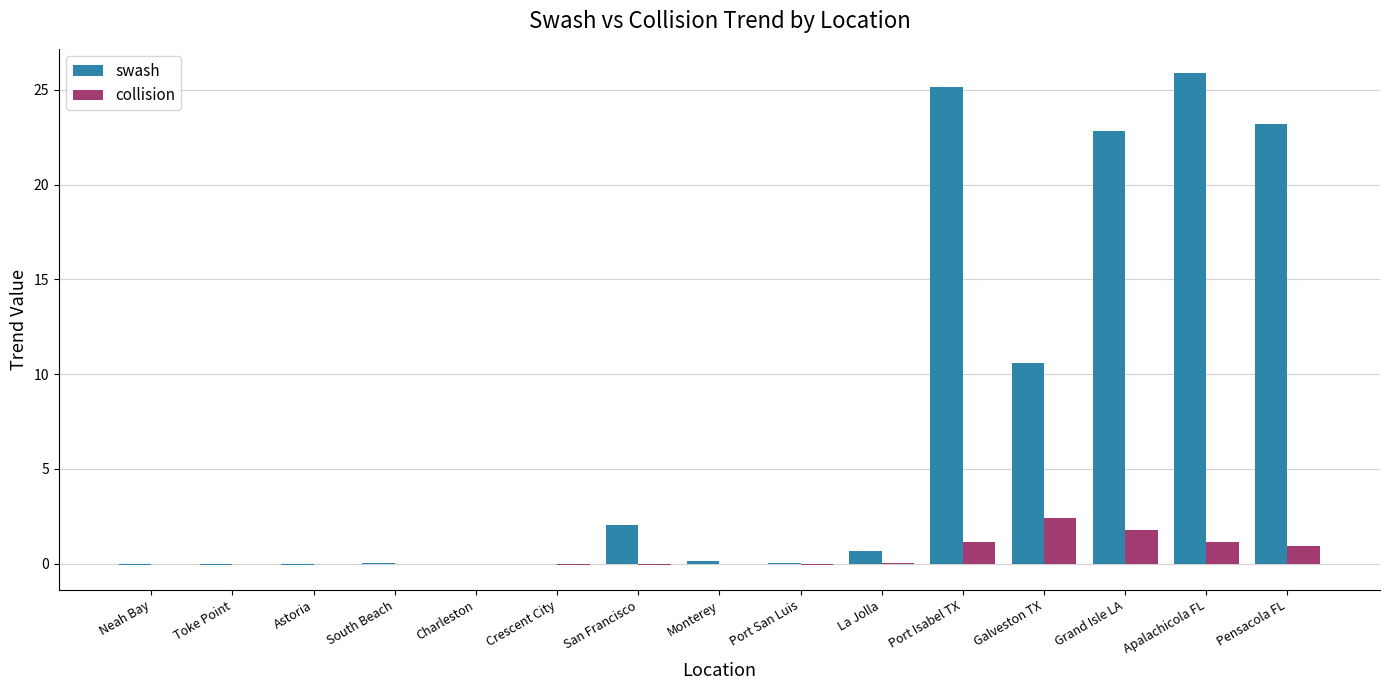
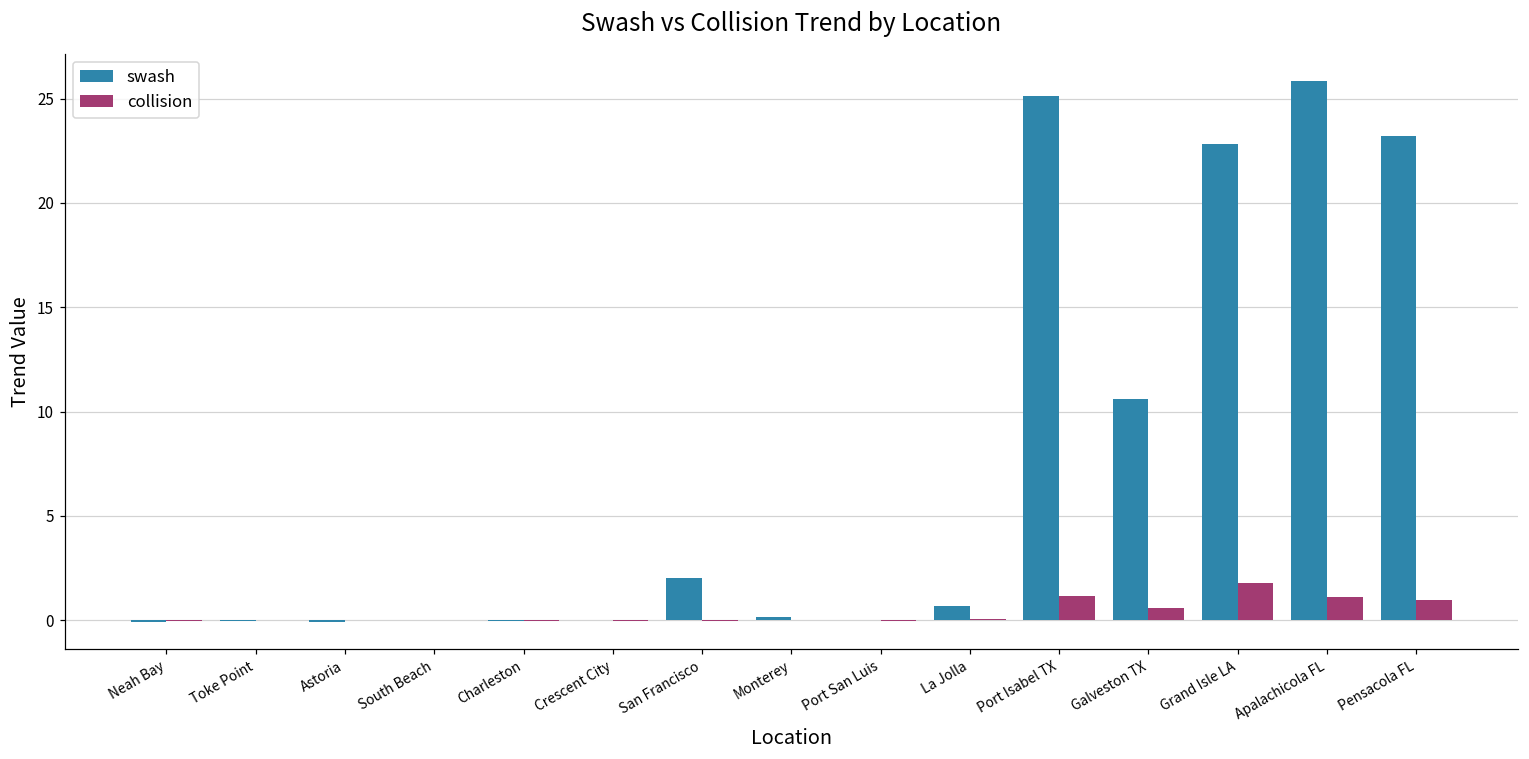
collision, Galveston TX: 2.4 -> 0.6
